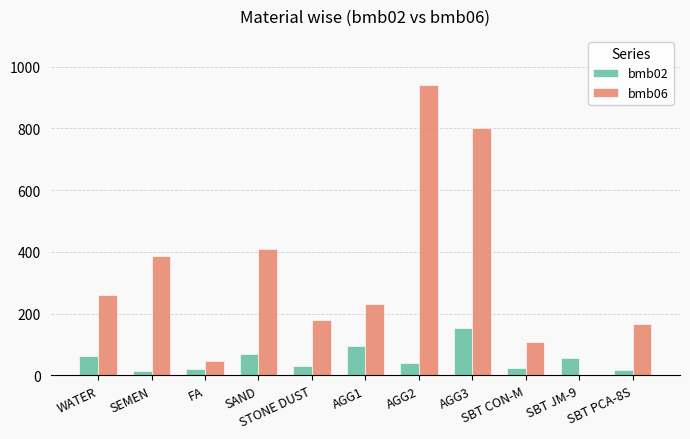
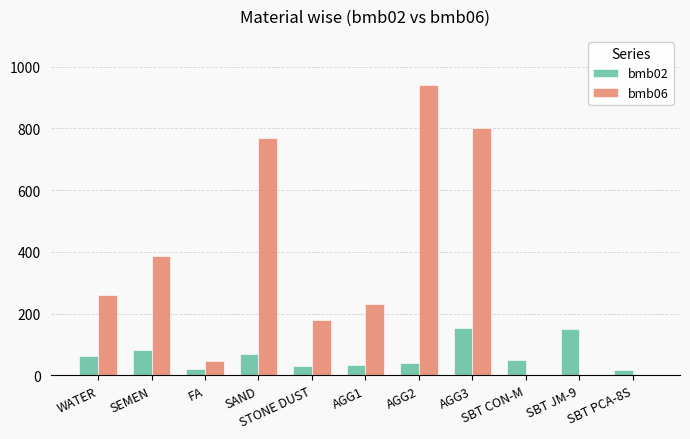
bmb02, SEMEN: 20 -> 80
bmb06, SAND: 410 -> 770
bmb02, AGG1: 100 -> 40
bmb02, SBT CON-M: 20 -> 50
bmb06, SBT CON-M: 110 -> 0
bmb02, SBT JM-9: 60 -> 150
bmb06, SBT PCA-8S: 170 -> 0
